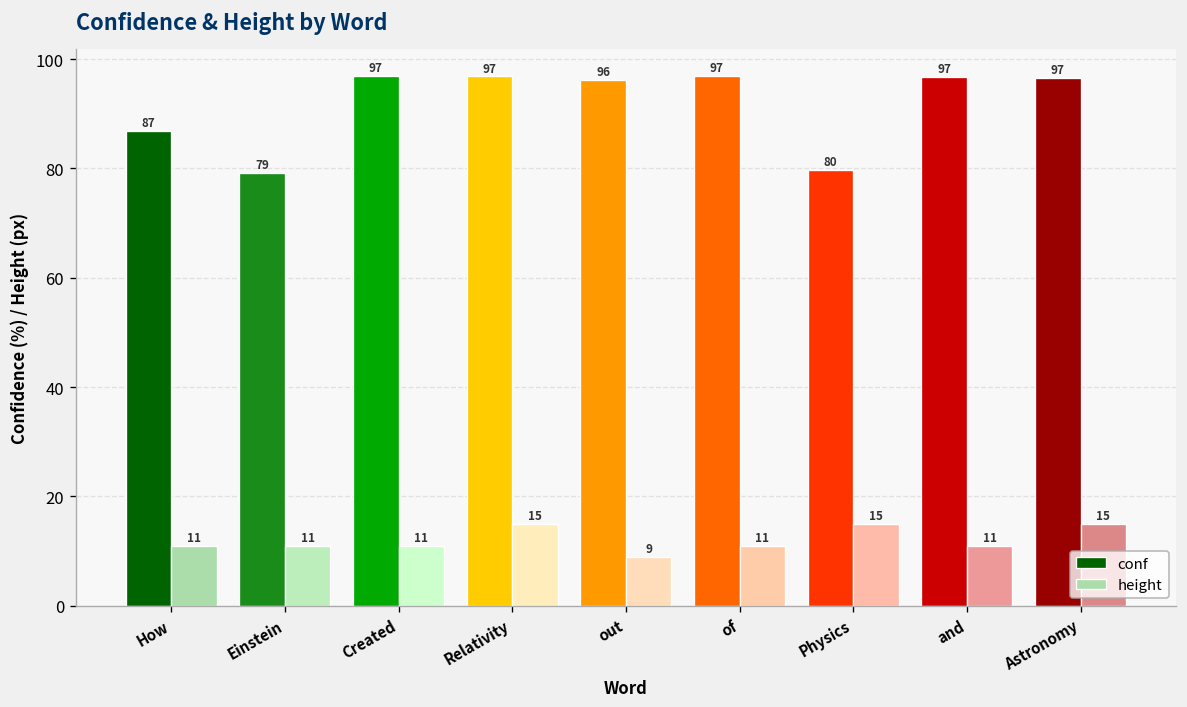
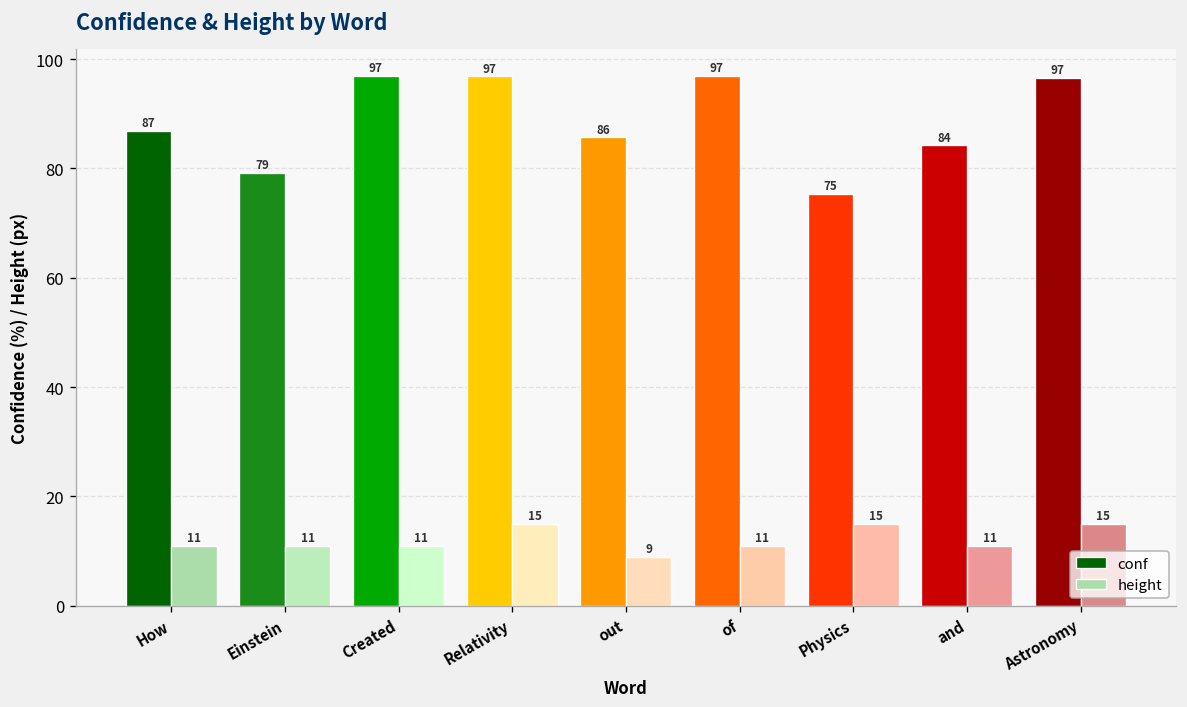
conf, out: 96 -> 86
conf, Physics: 80 -> 75
conf, and: 97 -> 84
